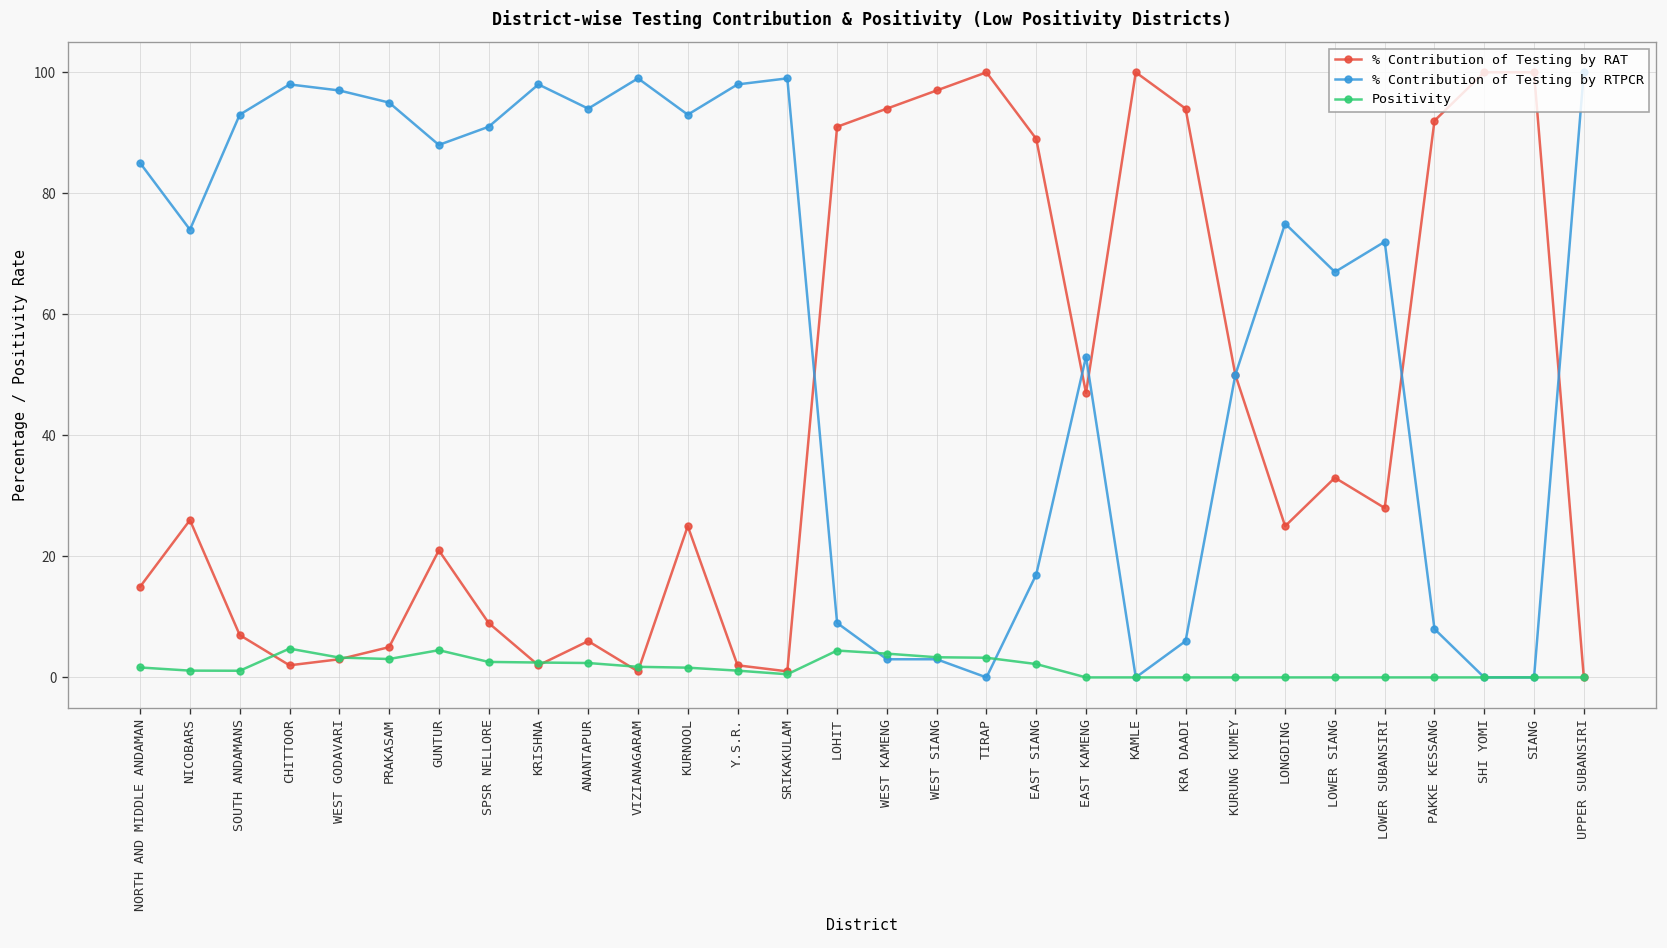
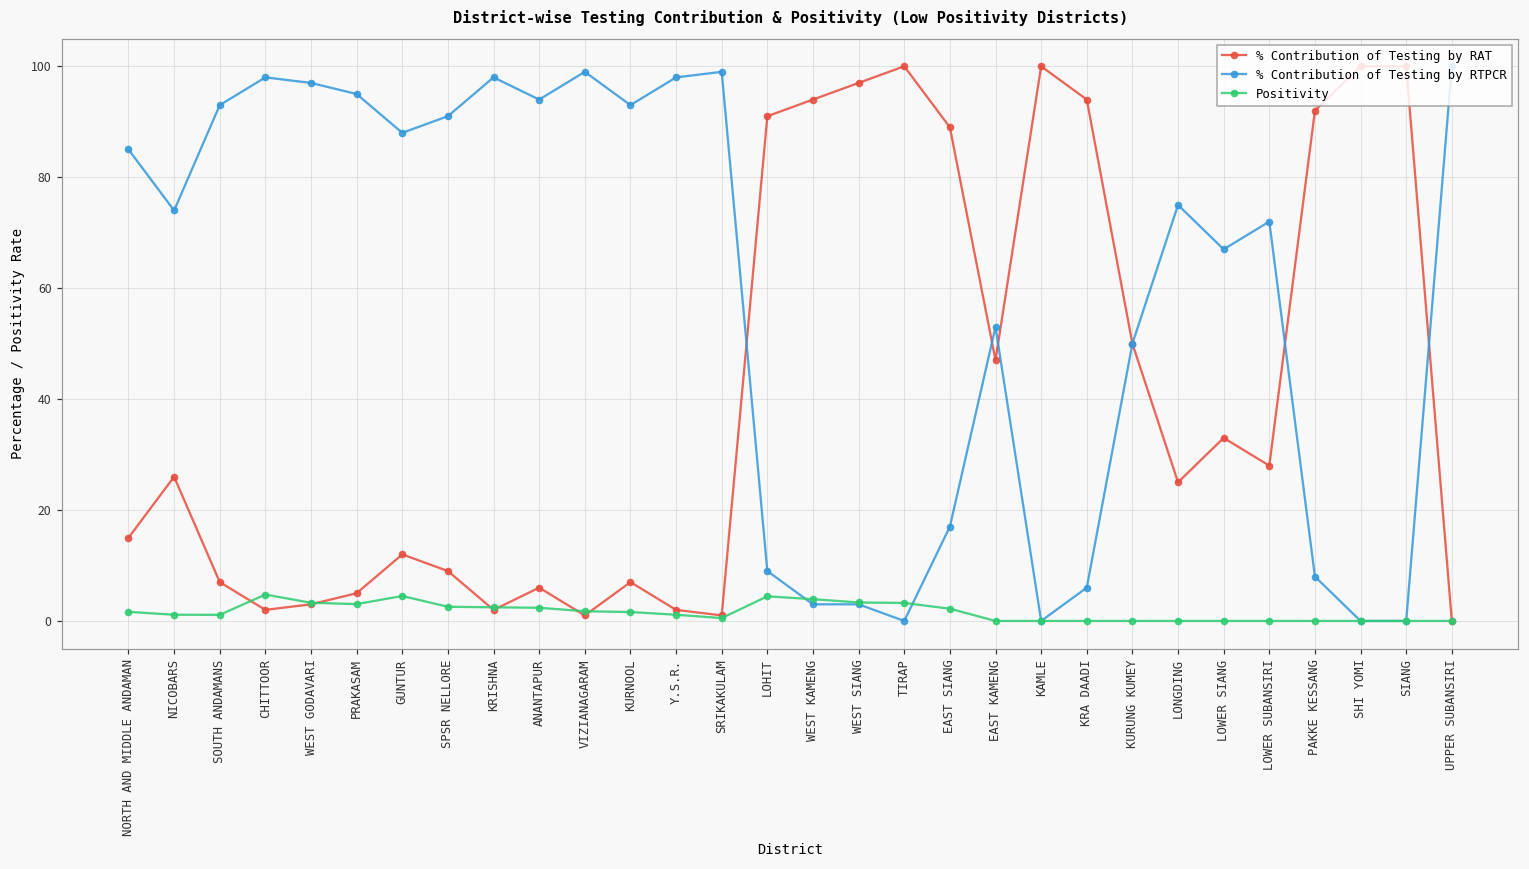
% Contribution of Testing by RAT, GUNTUR: 21 -> 12
% Contribution of Testing by RAT, KURNOOL: 25 -> 7
